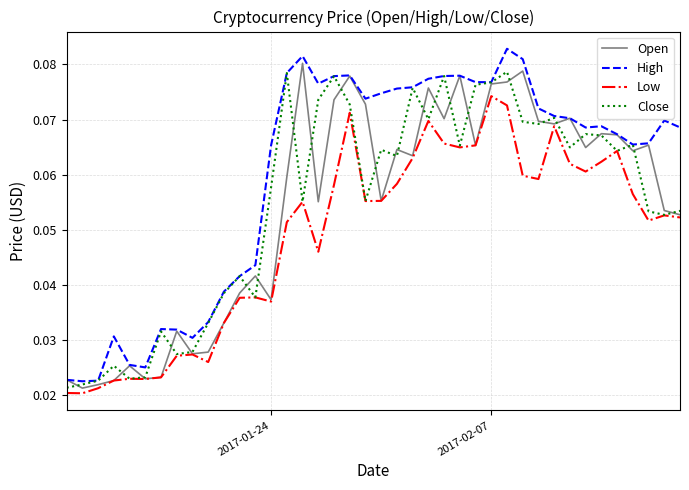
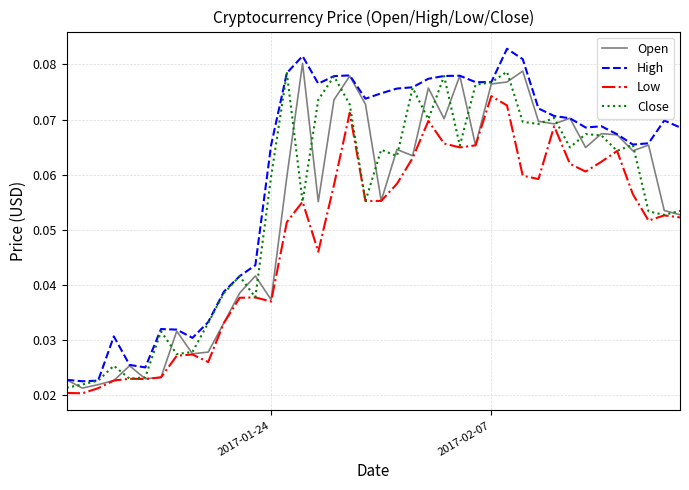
Close, 2017-01-24: 0.058 -> 0.060
